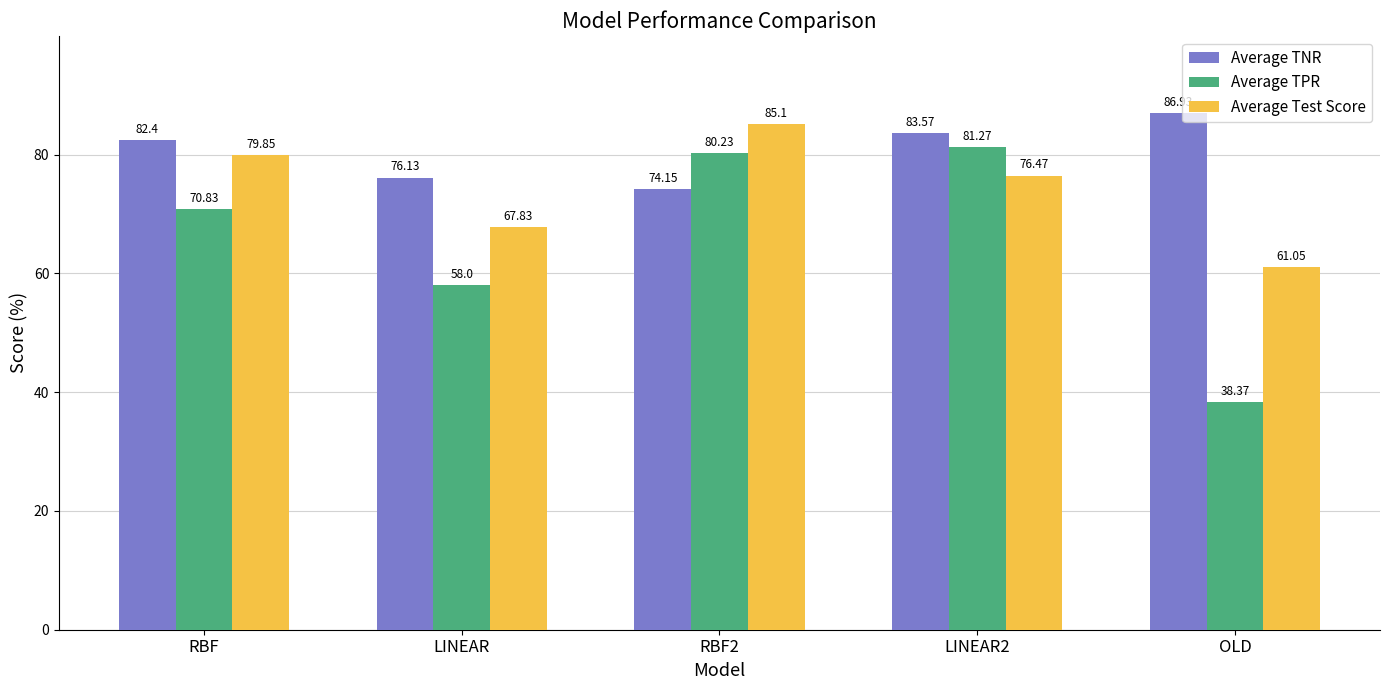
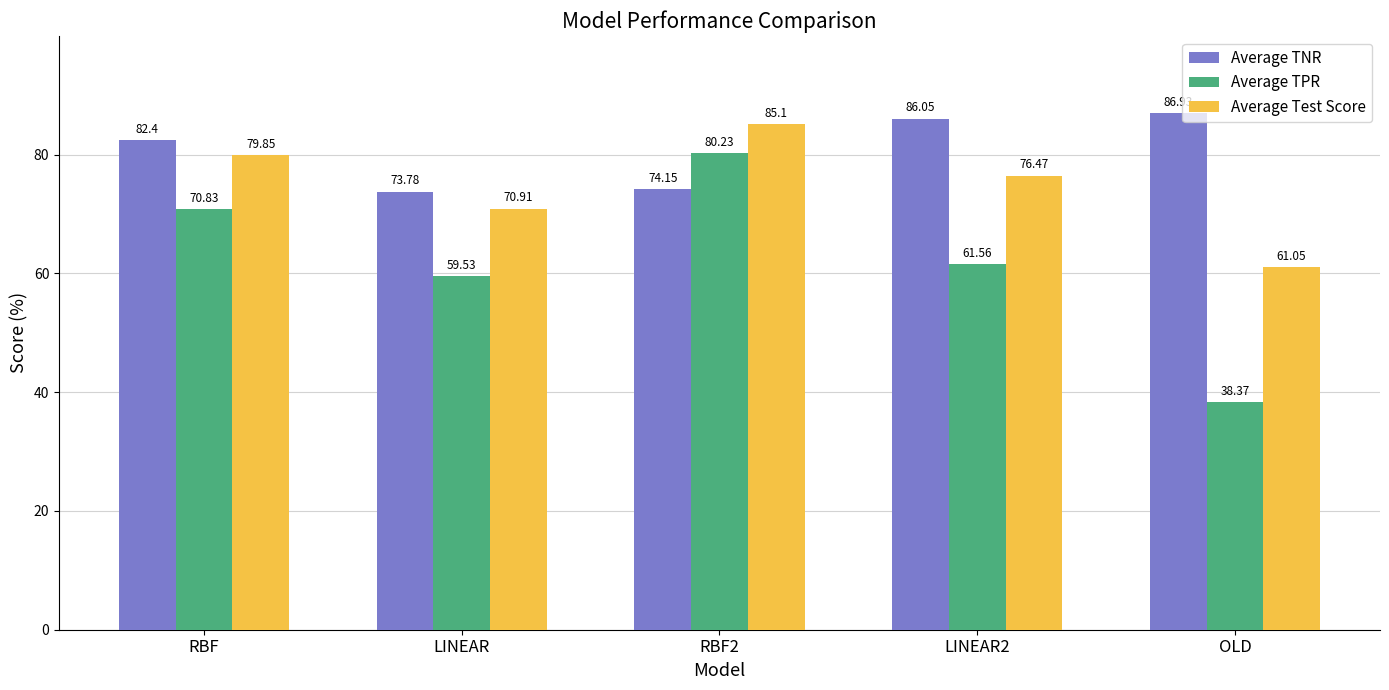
Average TNR, LINEAR: 76.13 -> 73.78
Average TPR, LINEAR: 58.0 -> 59.53
Average Test Score, LINEAR: 67.83 -> 70.91
Average TNR, LINEAR2: 83.57 -> 86.05
Average TPR, LINEAR2: 81.27 -> 61.56
